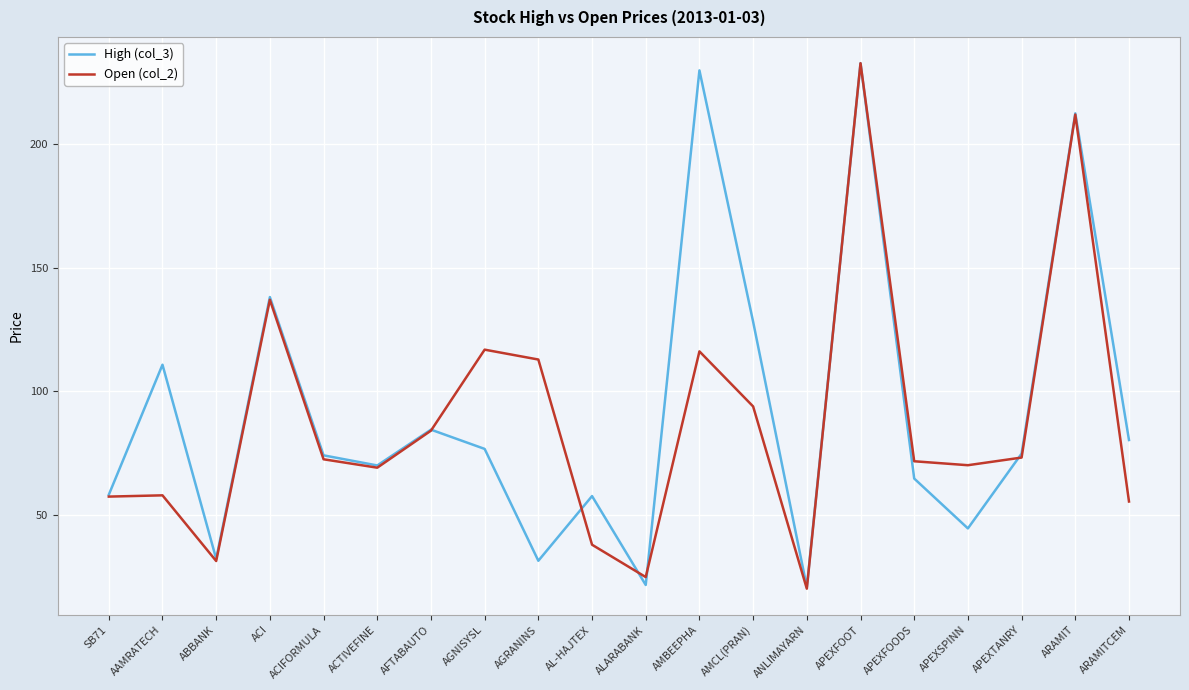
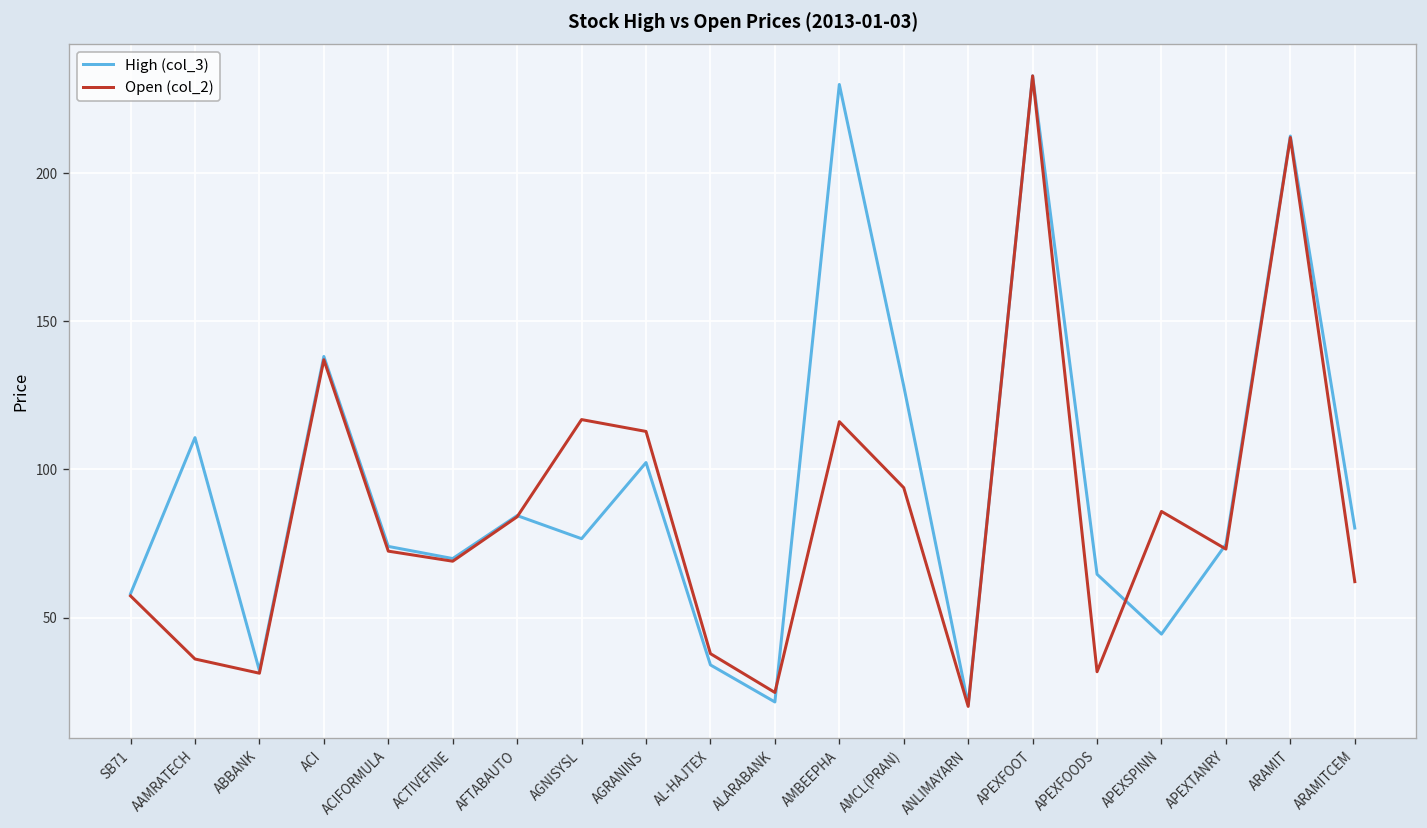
Open (col_2), AAMRATECH: 58 -> 36
High (col_3), AGRANINS: 31 -> 102
High (col_3), AL-HAJTEX: 58 -> 34
Open (col_2), APEXFOODS: 72 -> 32
Open (col_2), APEXSPINN: 70 -> 86
Open (col_2), ARAMITCEM: 55 -> 62
